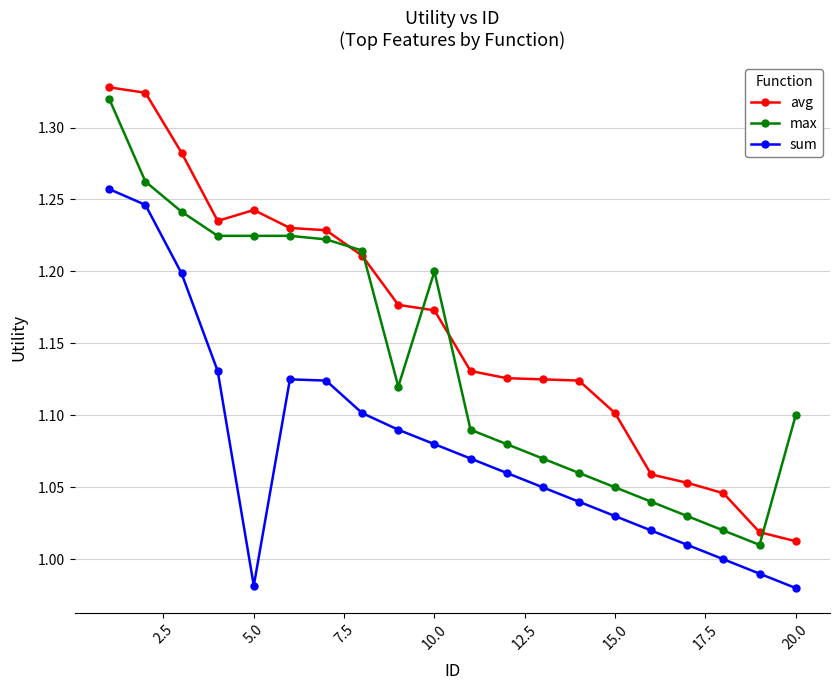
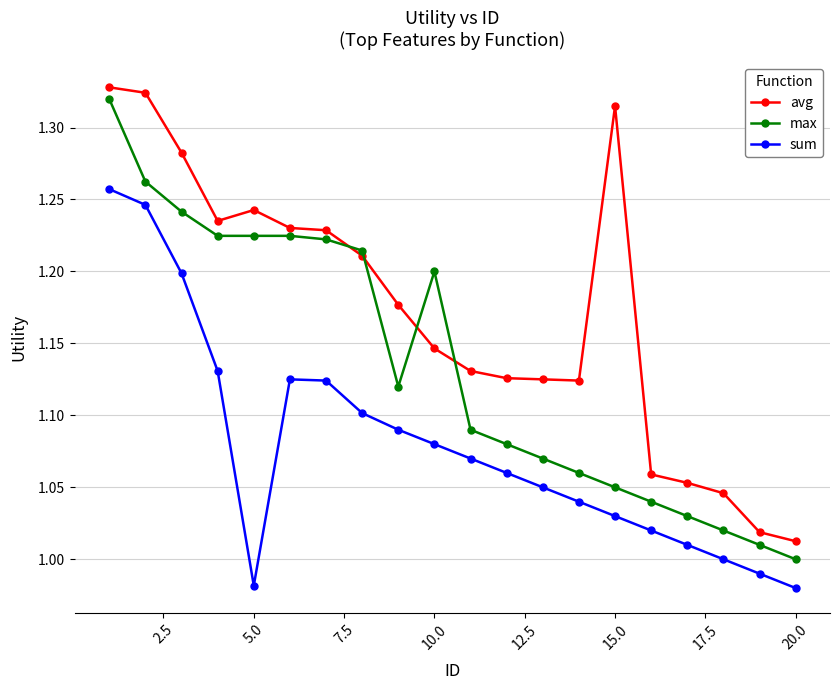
avg, 10.0: 1.173 -> 1.146
avg, 15.0: 1.102 -> 1.315
max, 20.0: 1.1 -> 1.0
